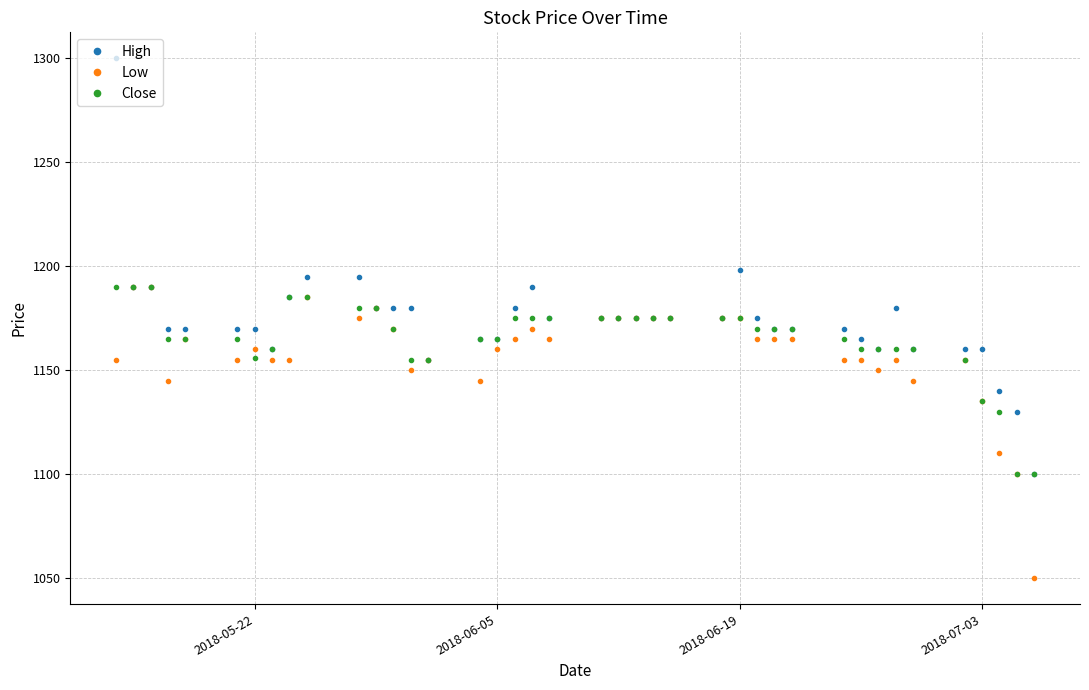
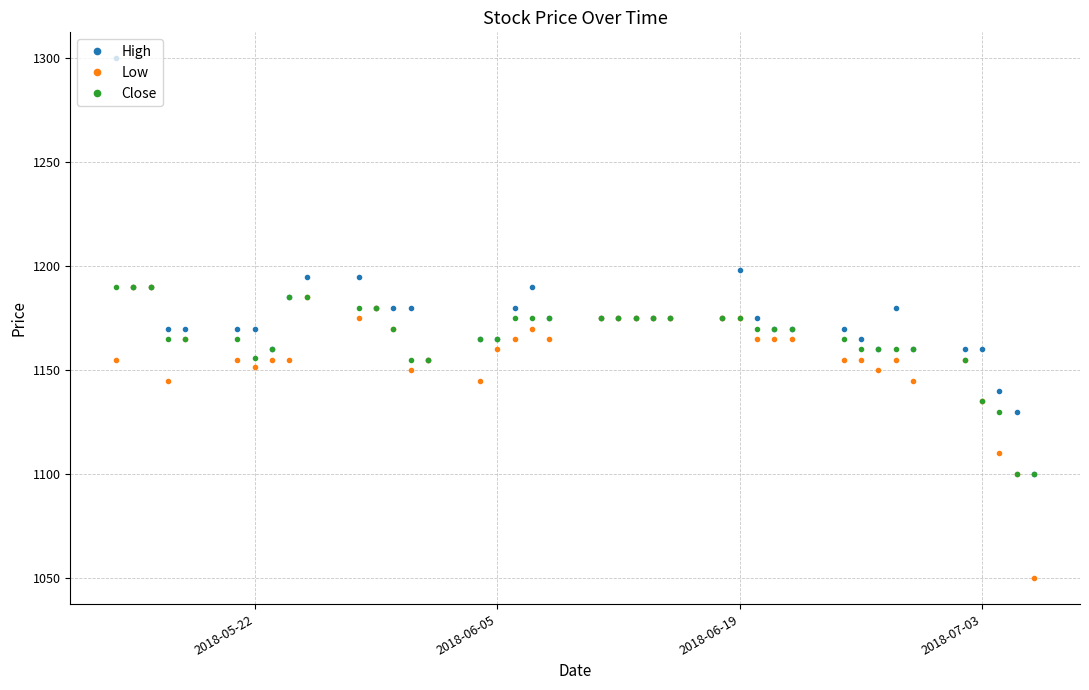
Low, 2018-05-22: 1160 -> 1151
